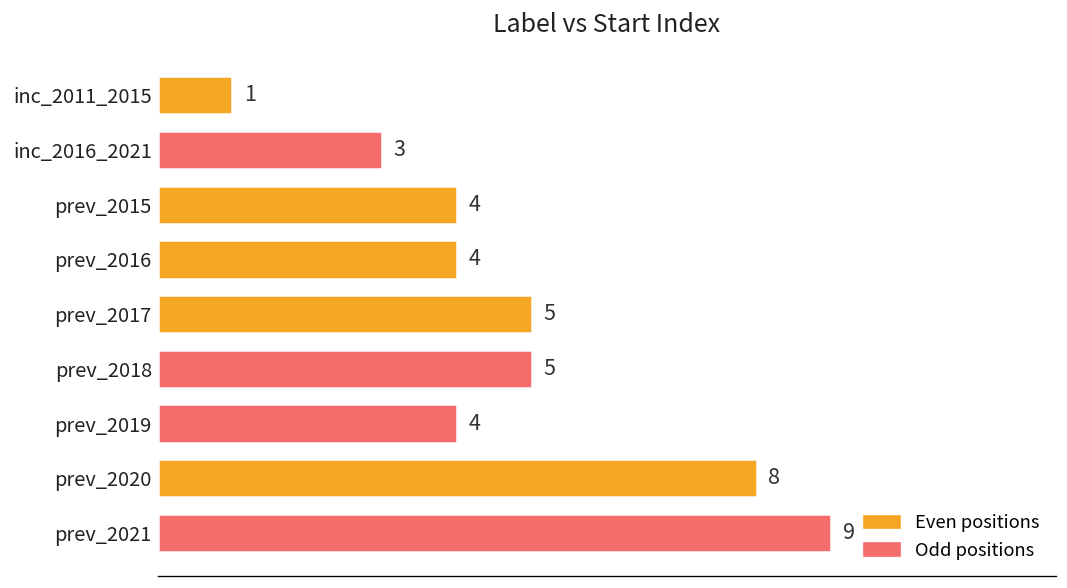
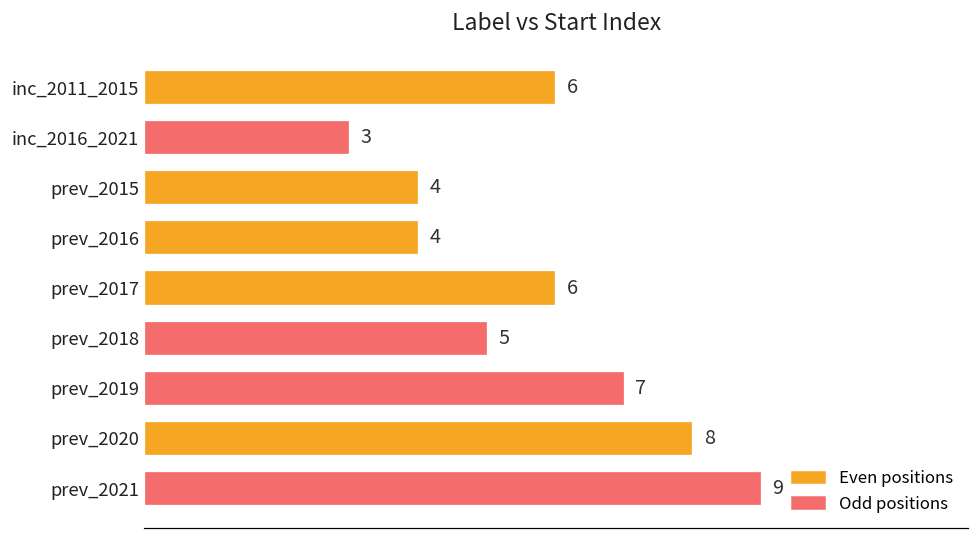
inc_2011_2015: 1 -> 6
prev_2017: 5 -> 6
prev_2019: 4 -> 7
